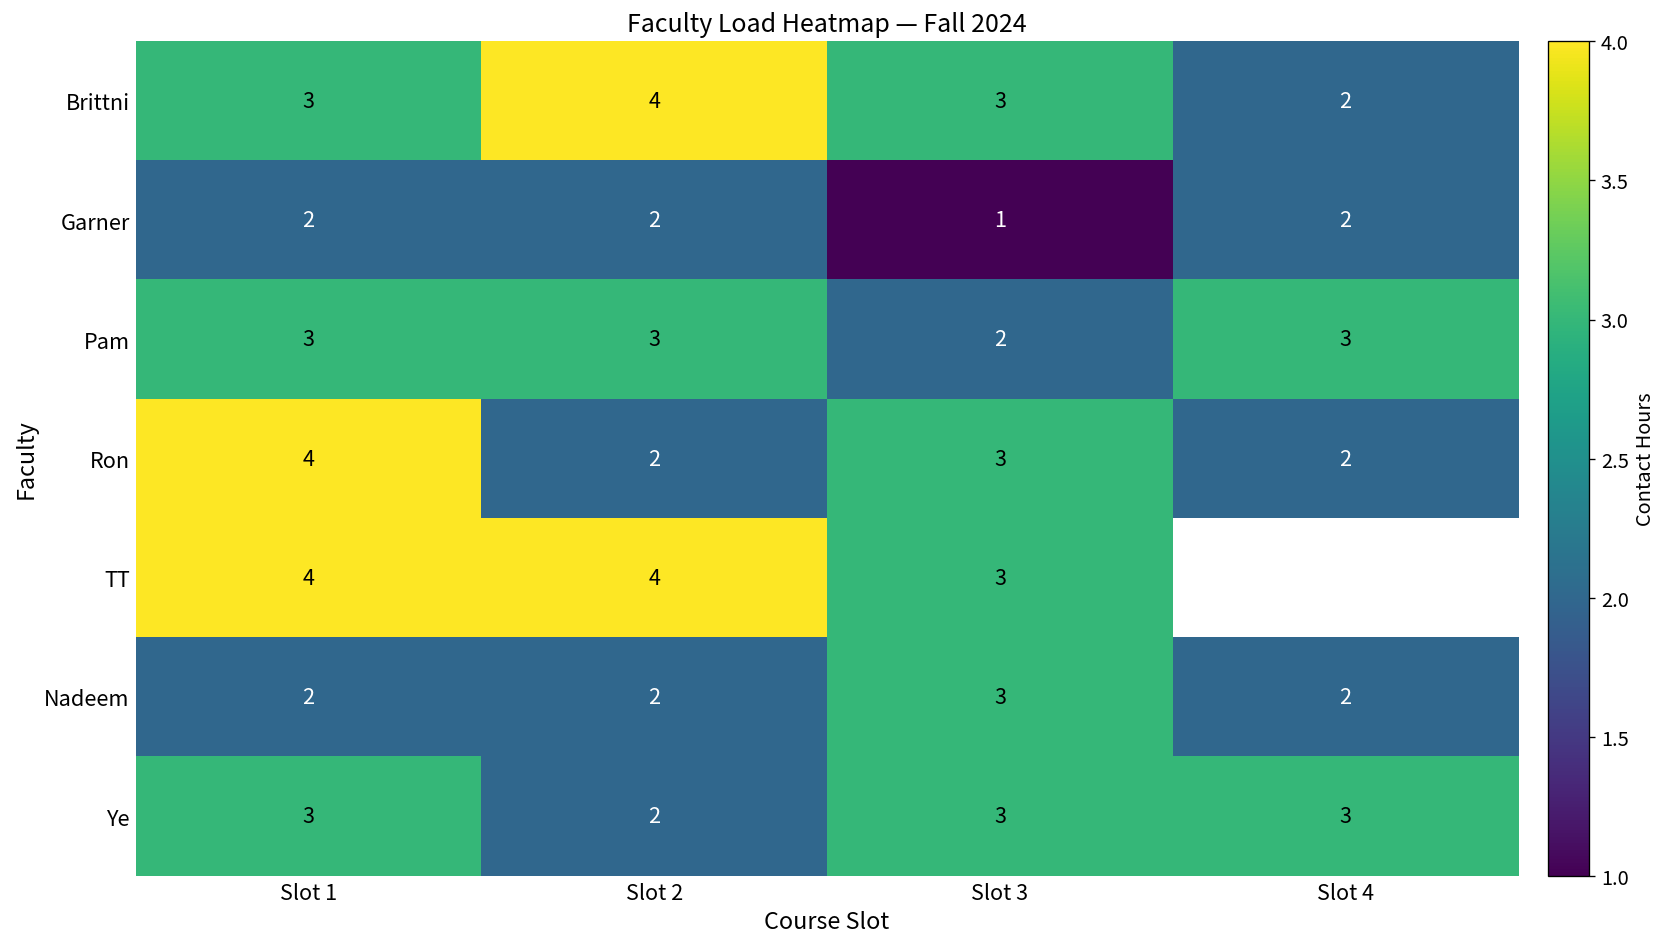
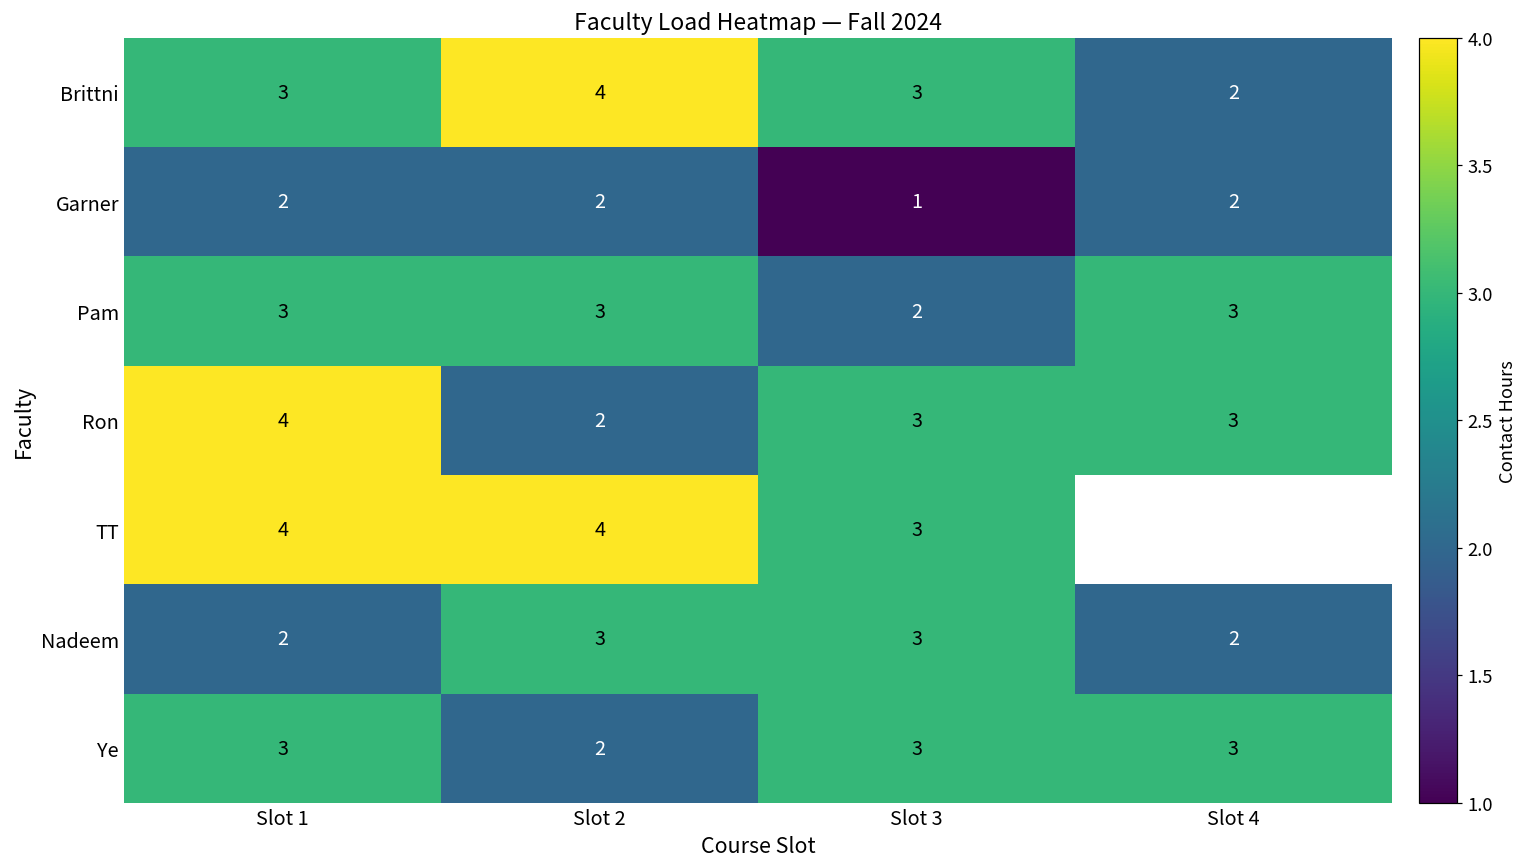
Ron, Slot 4: 2 -> 3
Nadeem, Slot 2: 2 -> 3
